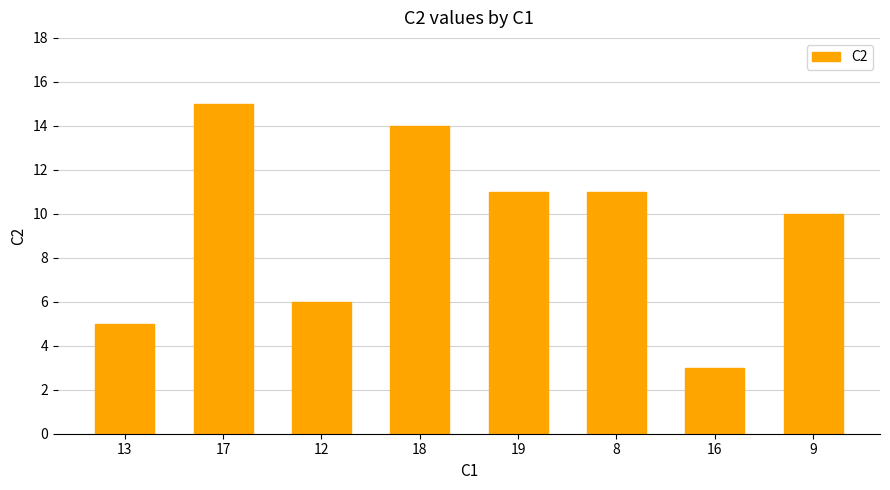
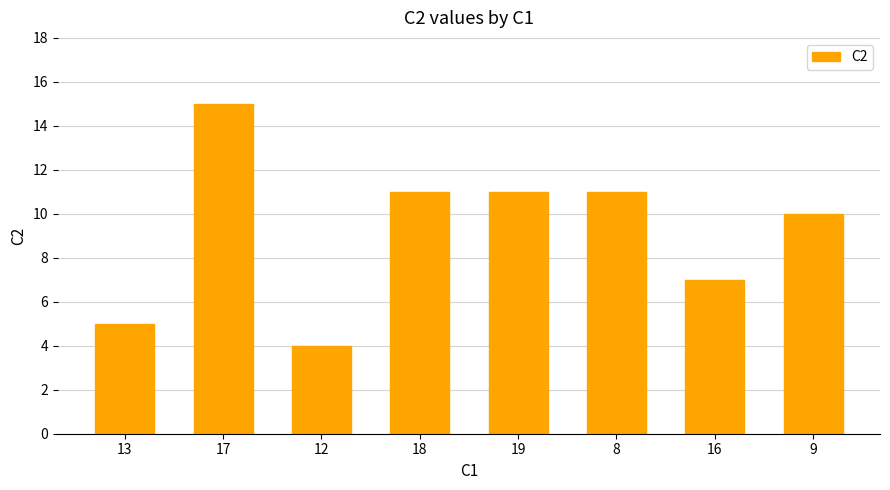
12: 6 -> 4
18: 14 -> 11
16: 3 -> 7
